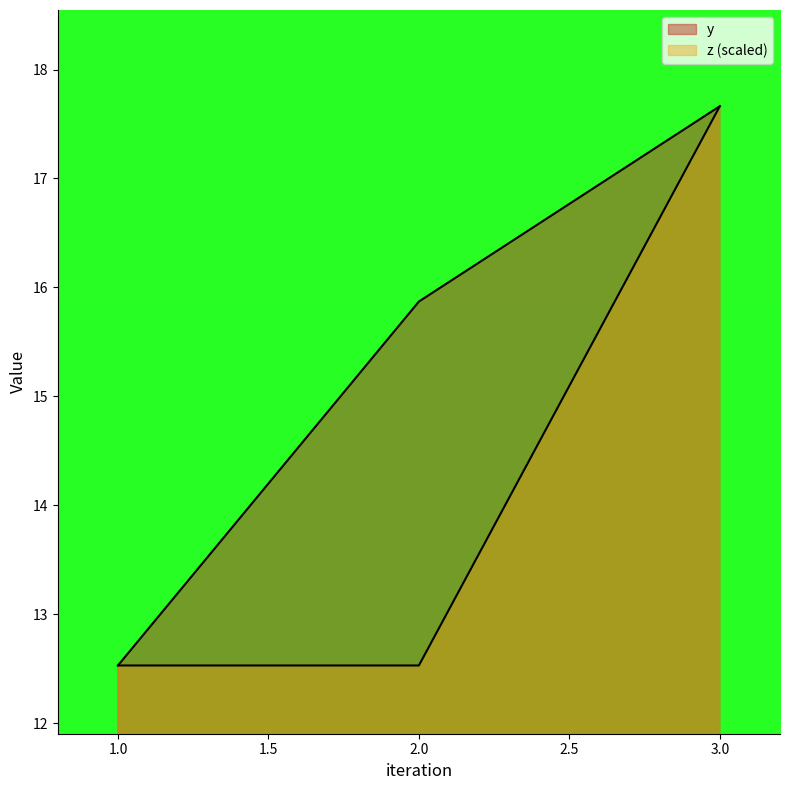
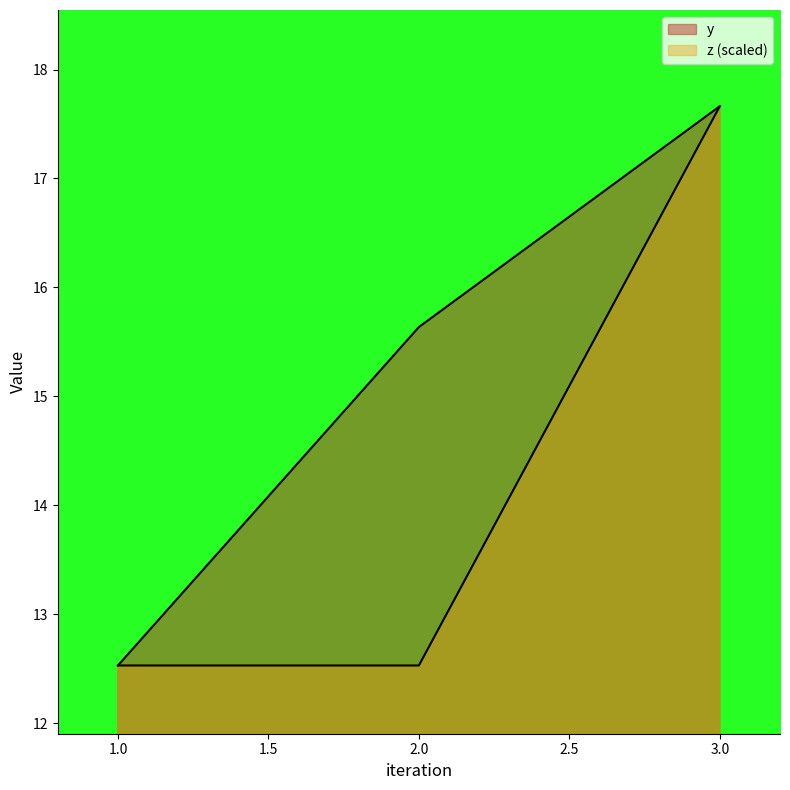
y, 2.0: 15.87 -> 15.64
